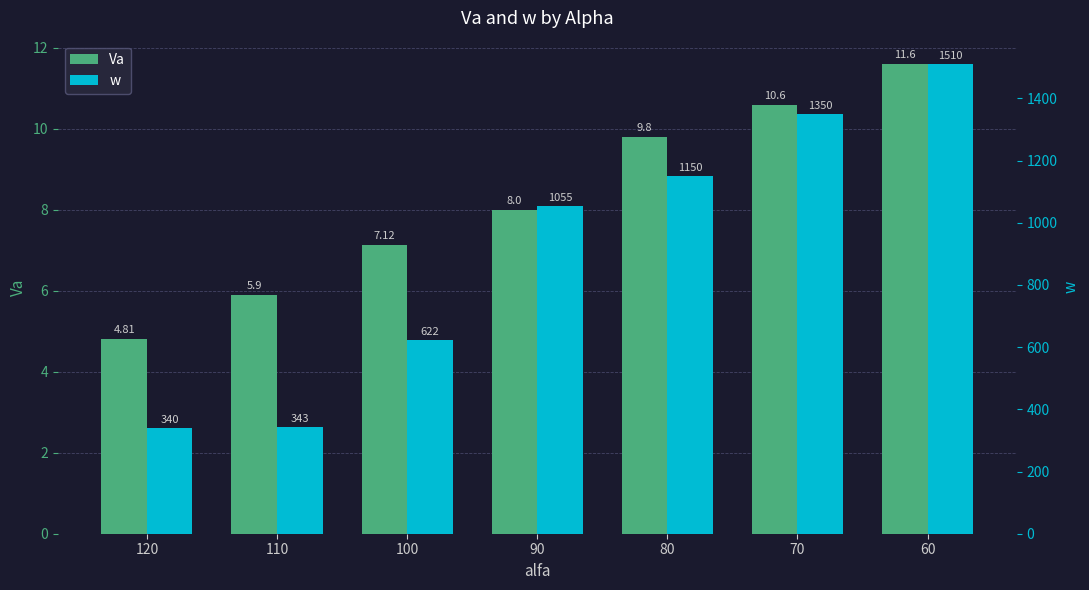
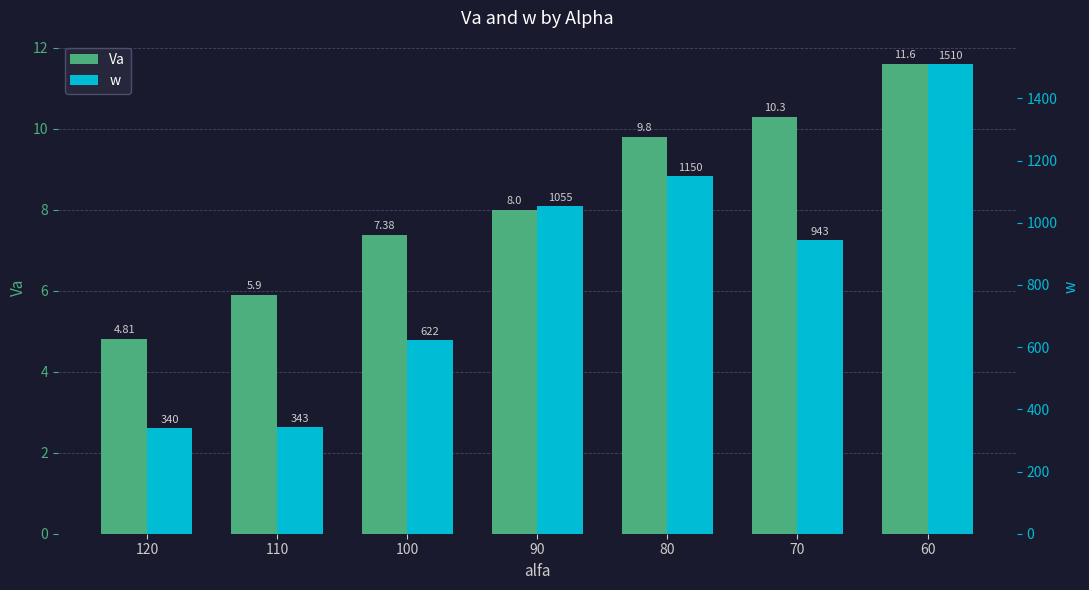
Va, 100: 7.12 -> 7.38
Va, 70: 10.6 -> 10.3
w, 70: 1350 -> 943
